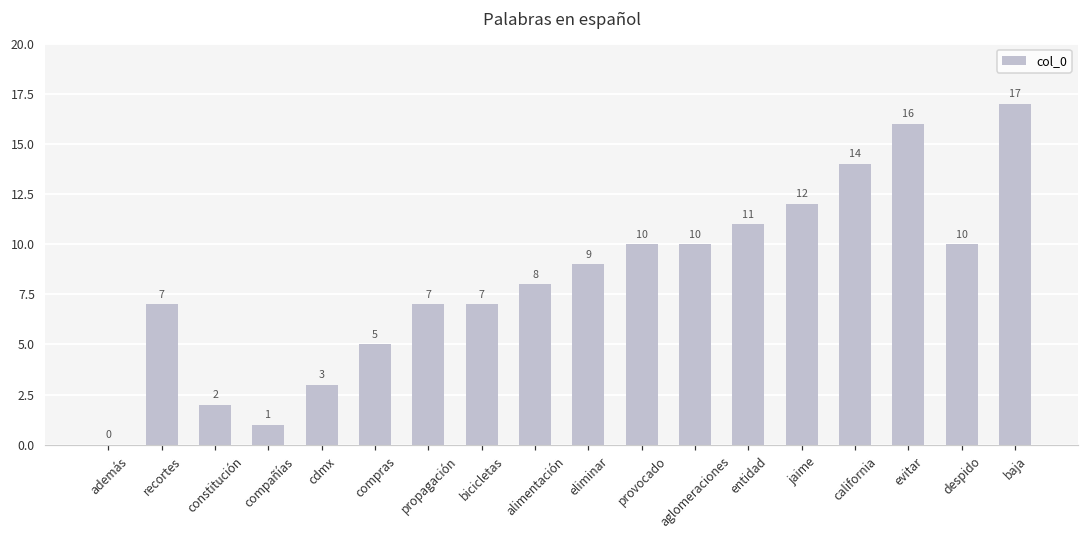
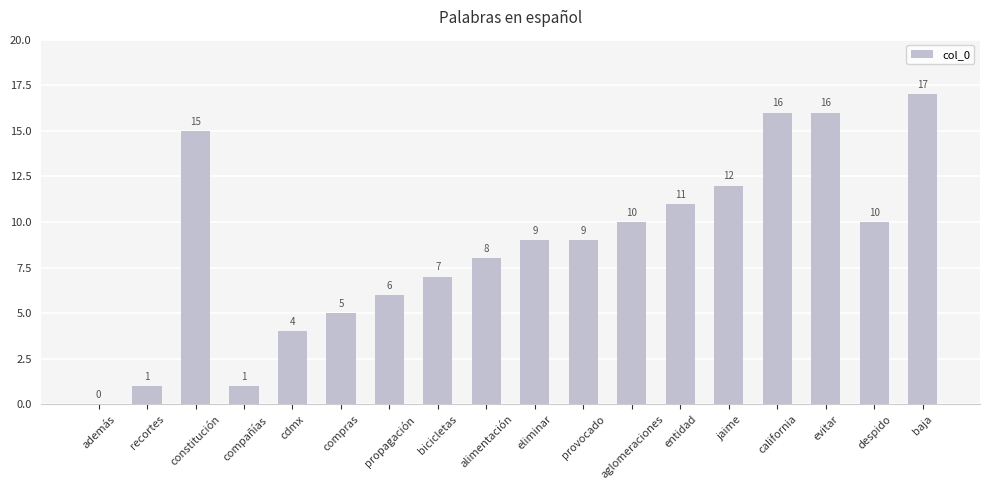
recortes: 7 -> 1
constitución: 2 -> 15
cdmx: 3 -> 4
propagación: 7 -> 6
provocado: 10 -> 9
california: 14 -> 16
